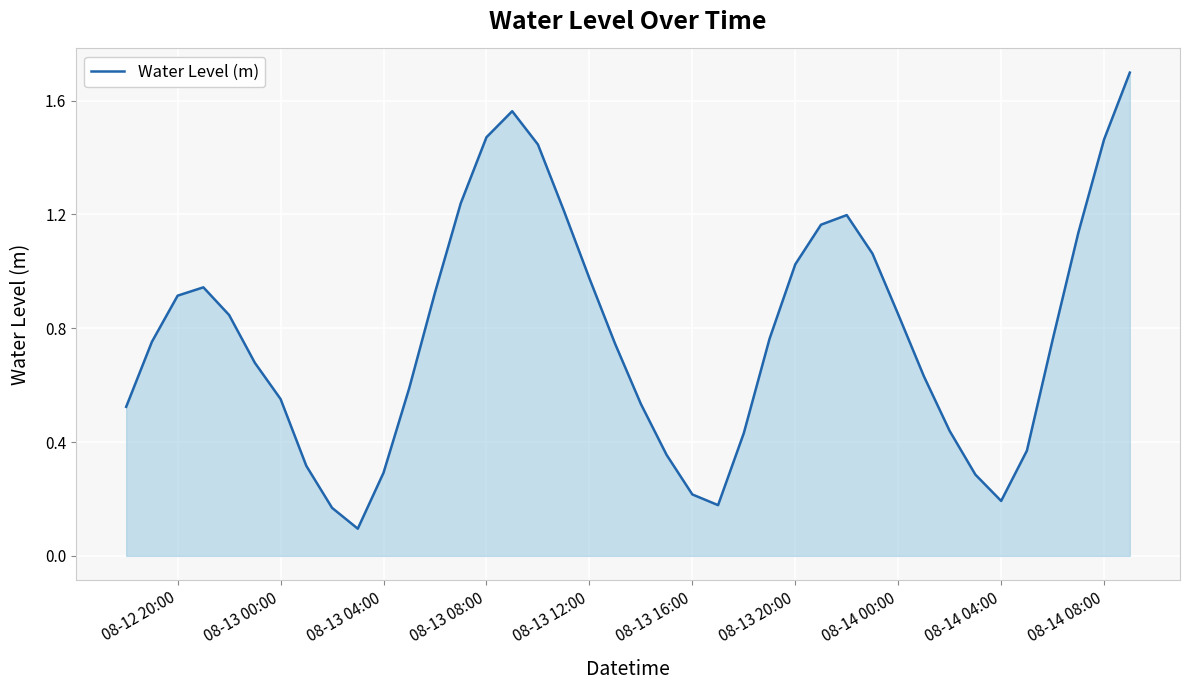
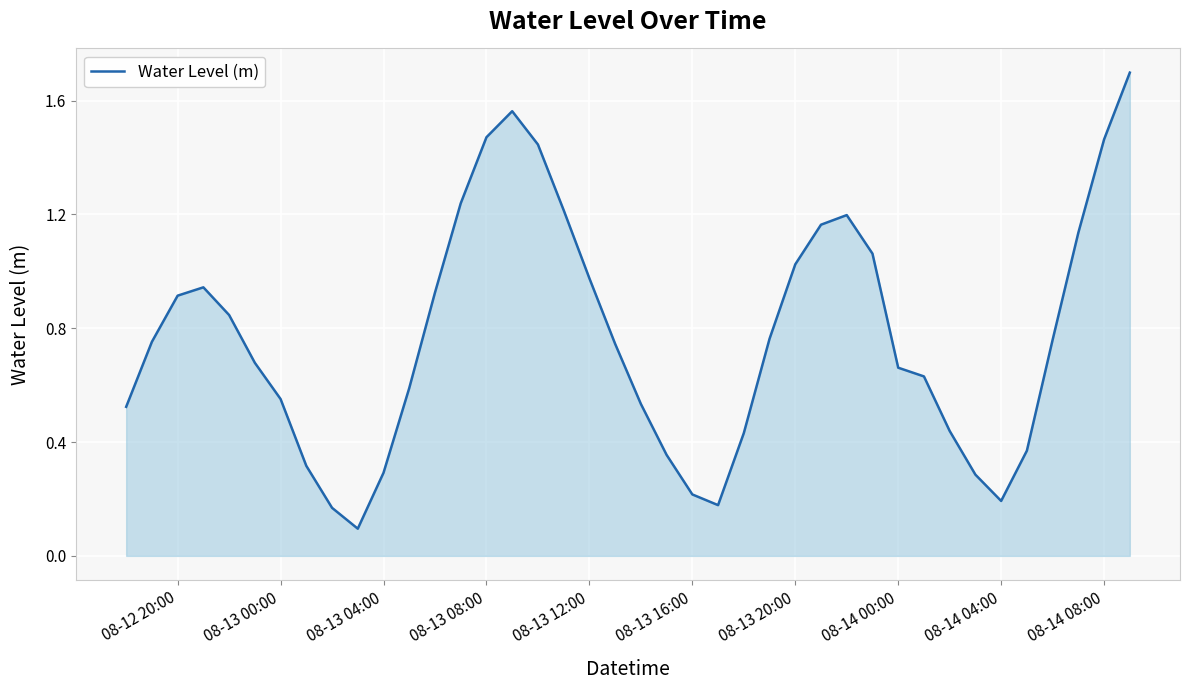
08-14 00:00: 0.85 -> 0.66
